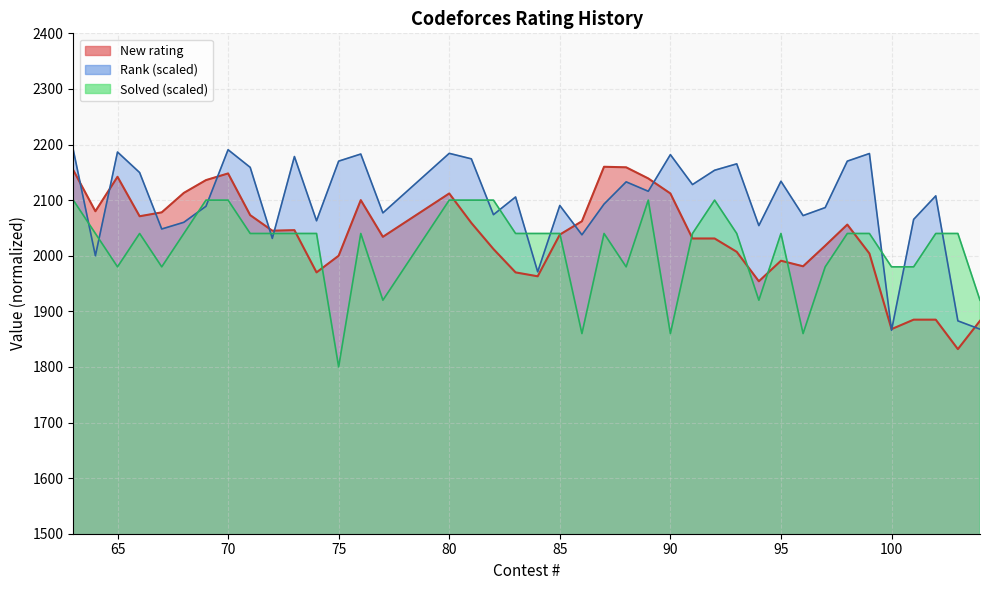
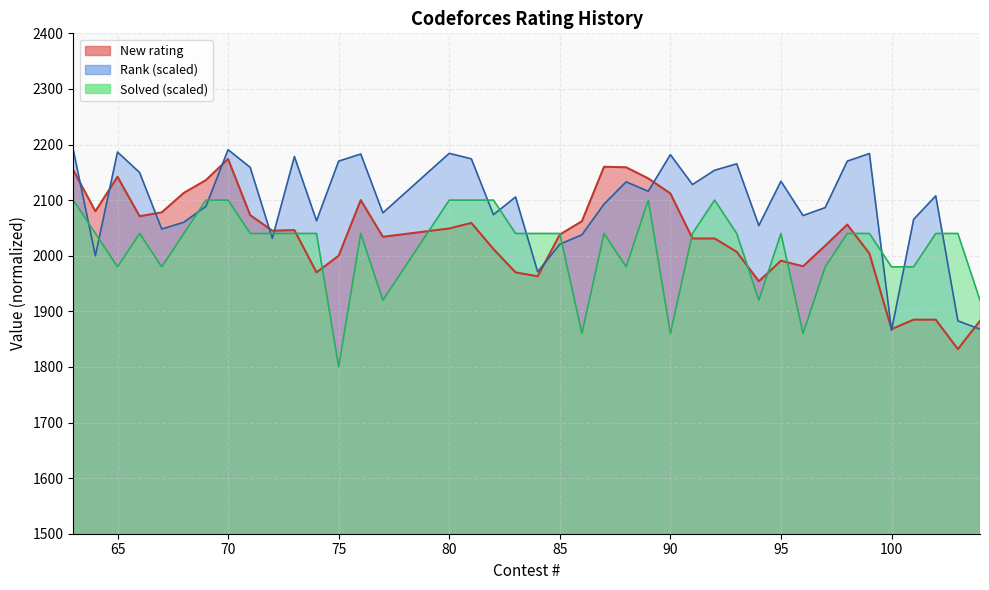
New rating, 70: 2150 -> 2170
New rating, 80: 2110 -> 2050
Rank (scaled), 85: 2090 -> 2020
